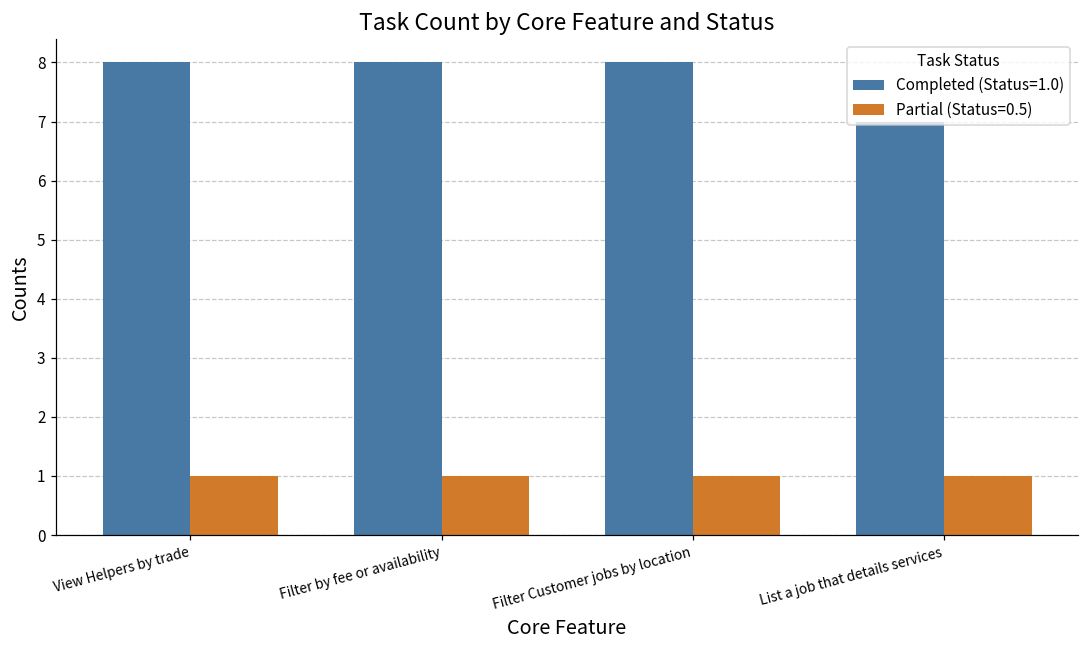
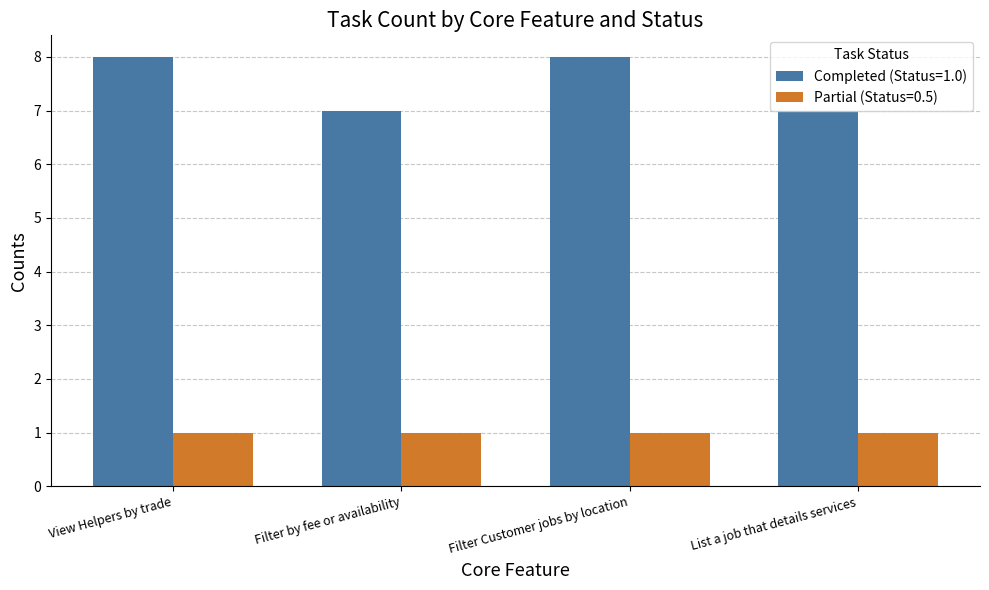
Completed (Status=1.0), Filter by fee or availability: 8 -> 7
